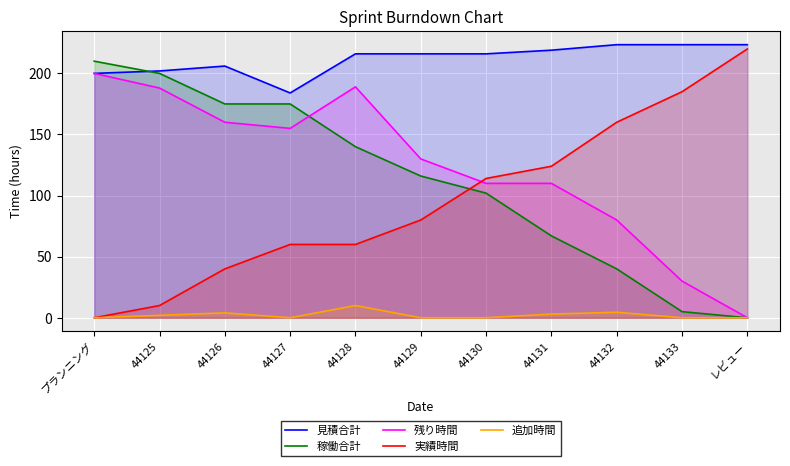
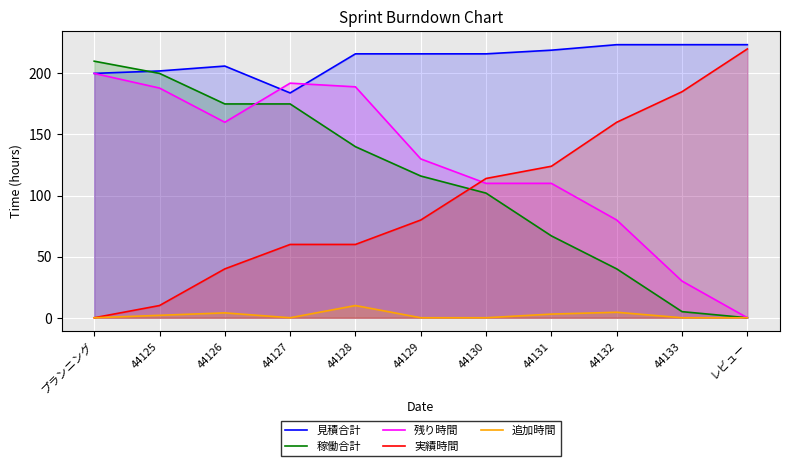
残り時間, 44127: 155 -> 192
